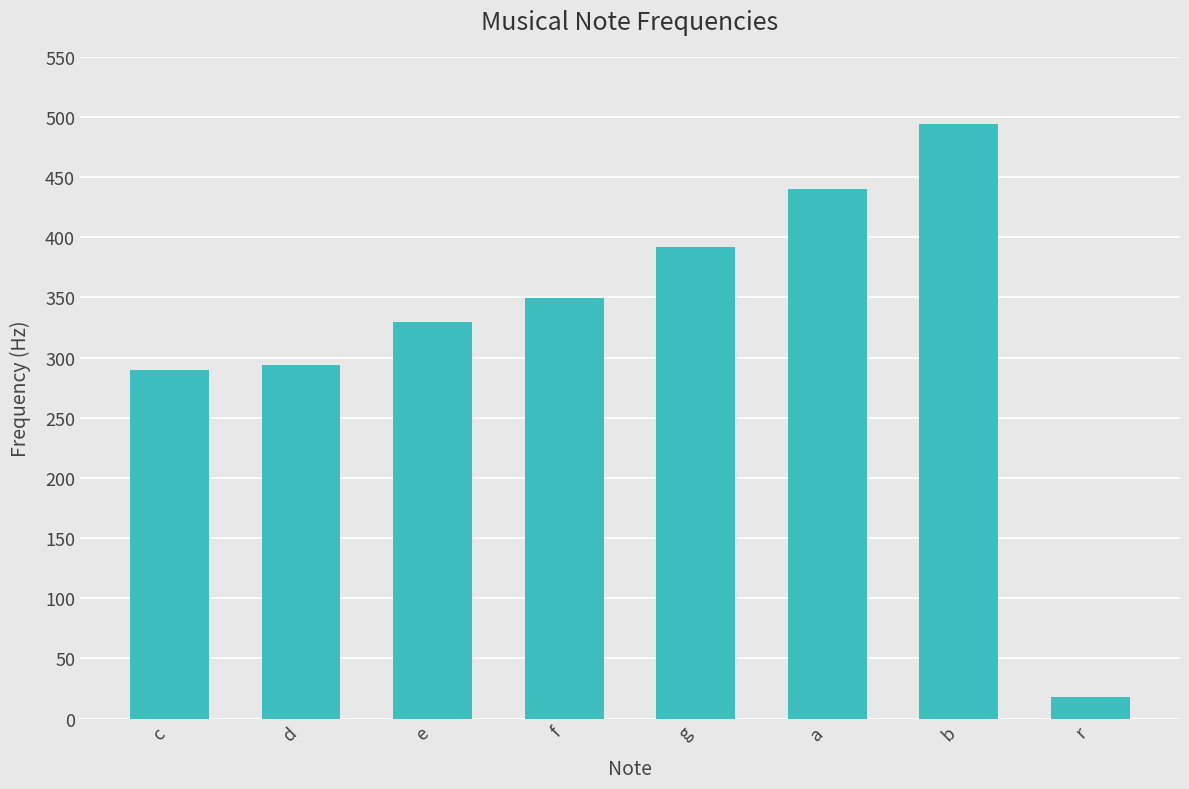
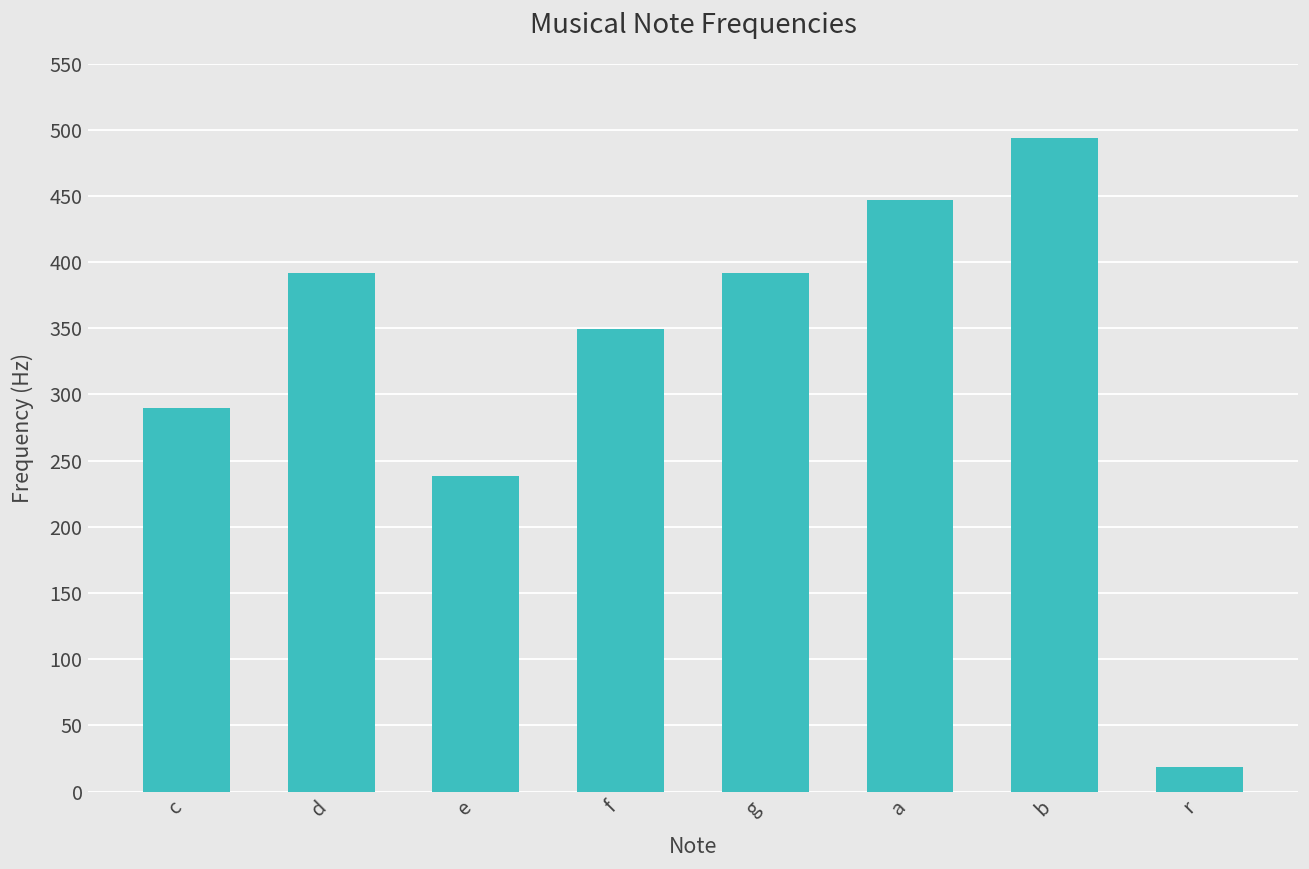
d: 294 -> 392
e: 330 -> 239
a: 440 -> 447
